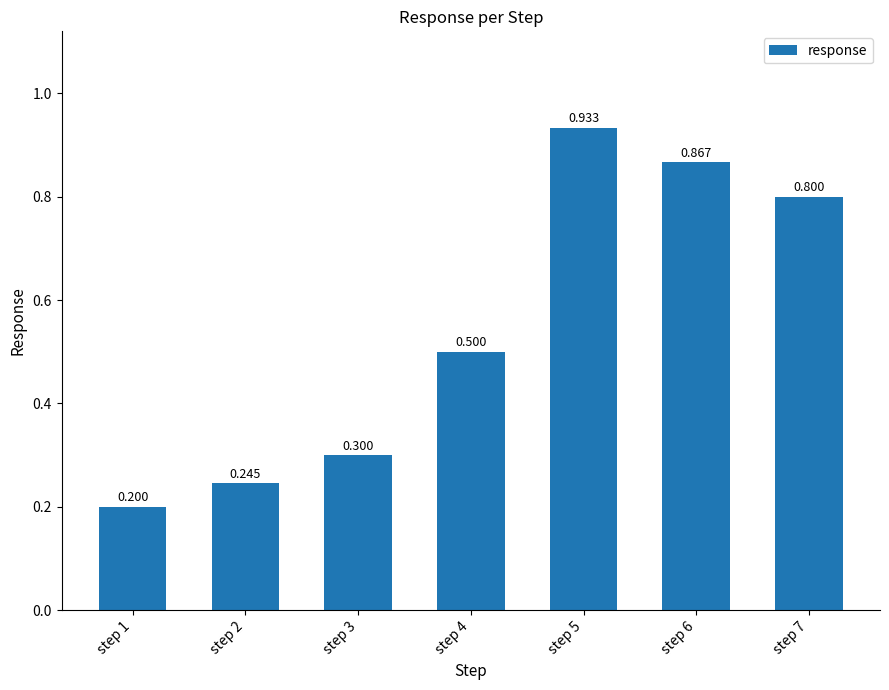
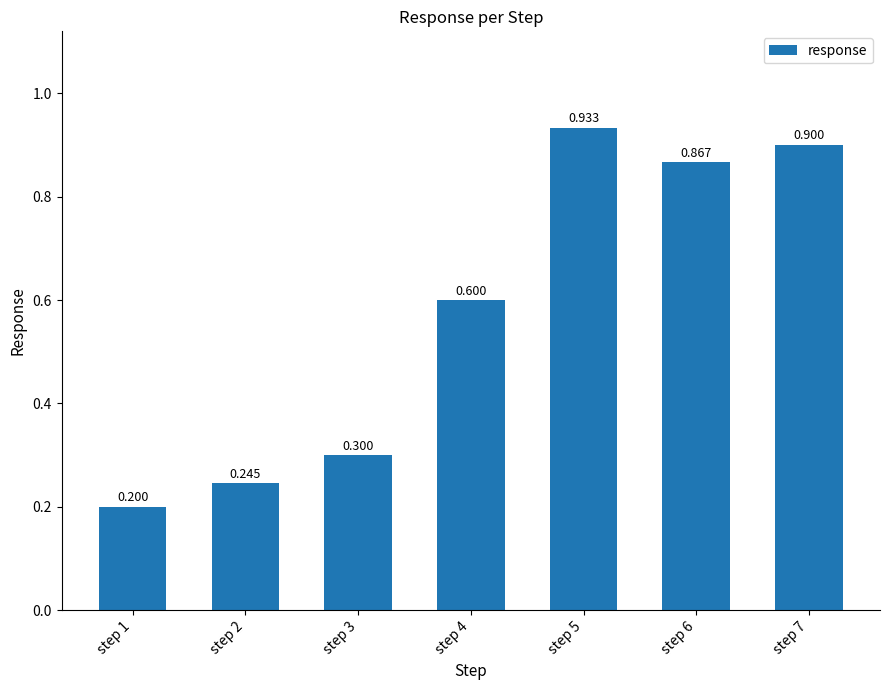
step 4: 0.500 -> 0.600
step 7: 0.800 -> 0.900
